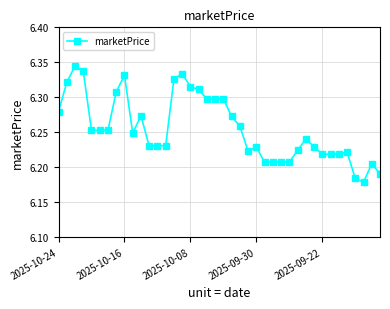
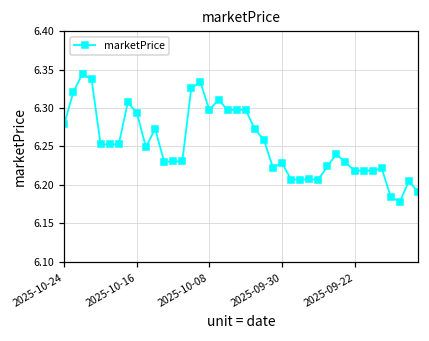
2025-10-16: 6.33 -> 6.29
2025-10-08: 6.32 -> 6.30
